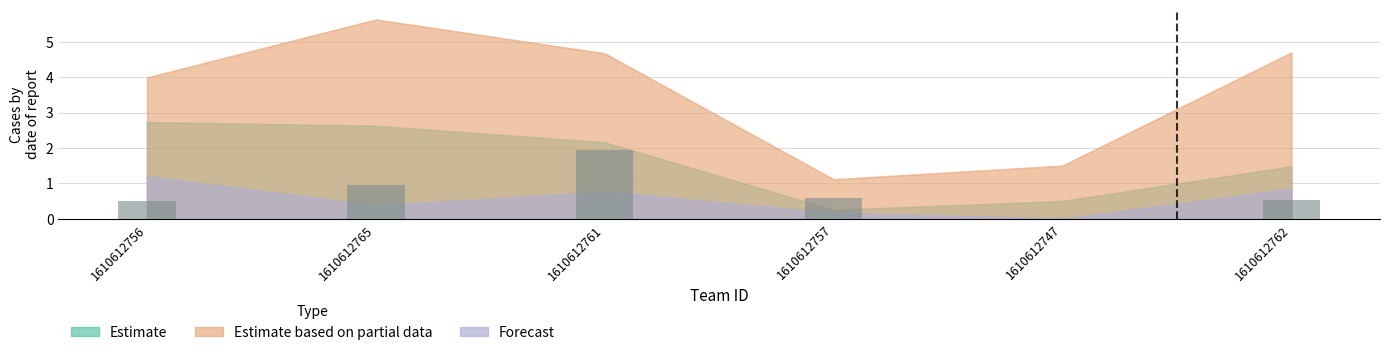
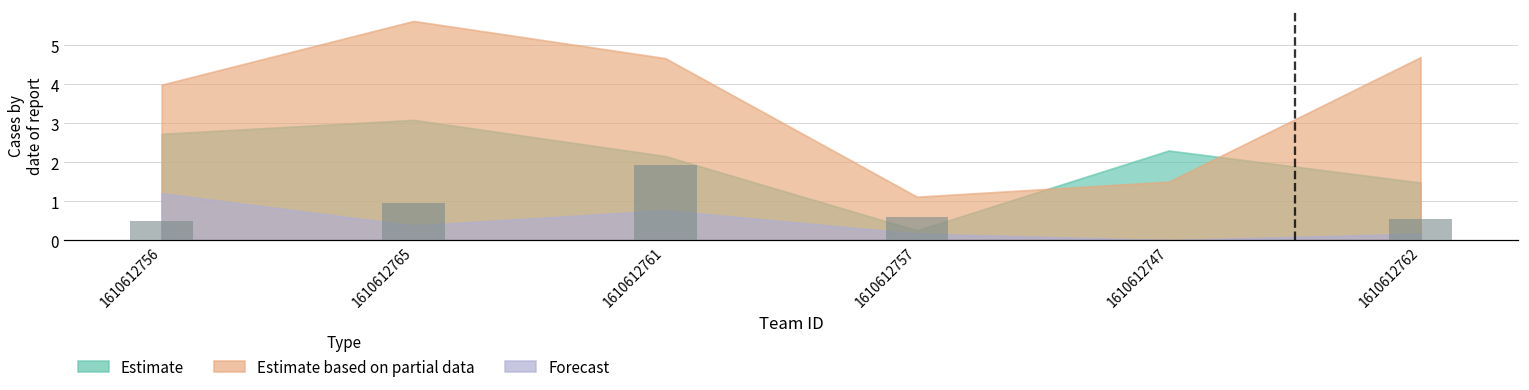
Estimate, 1610612765: 2.6 -> 3.1
Estimate, 1610612747: 0.5 -> 2.3
Forecast, 1610612762: 0.8 -> 0.2
